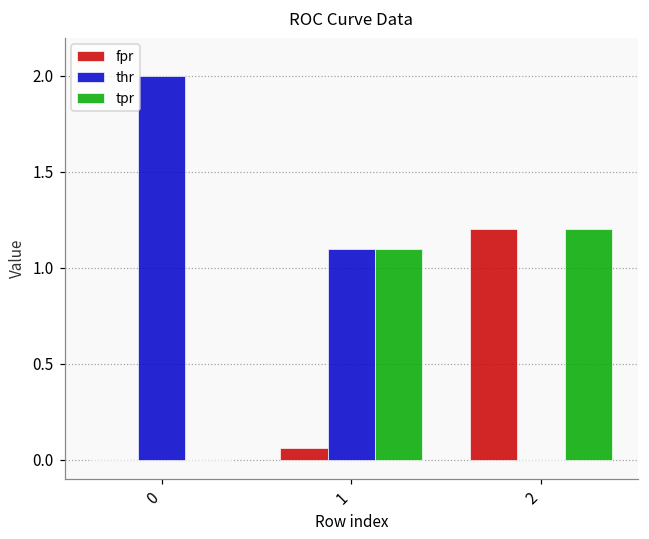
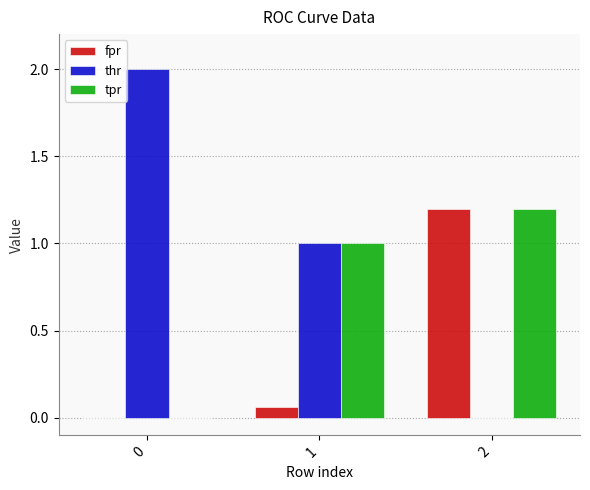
thr, 1: 1.1 -> 1.0
tpr, 1: 1.1 -> 1.0
